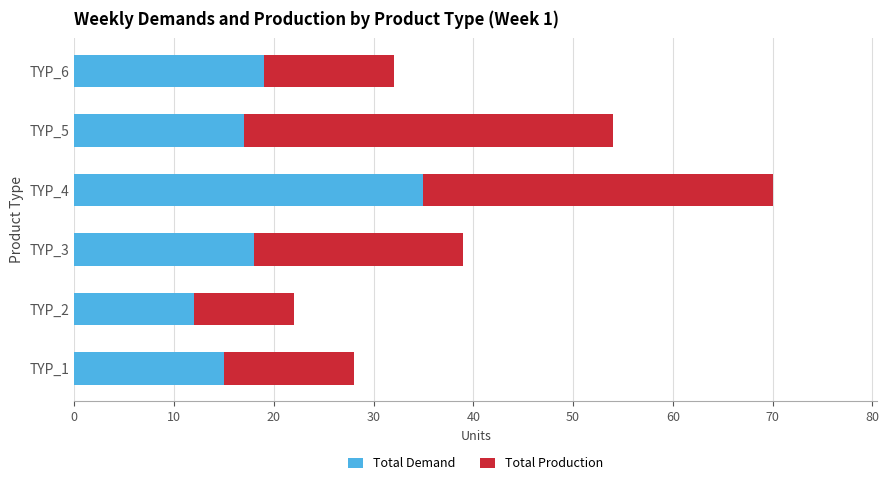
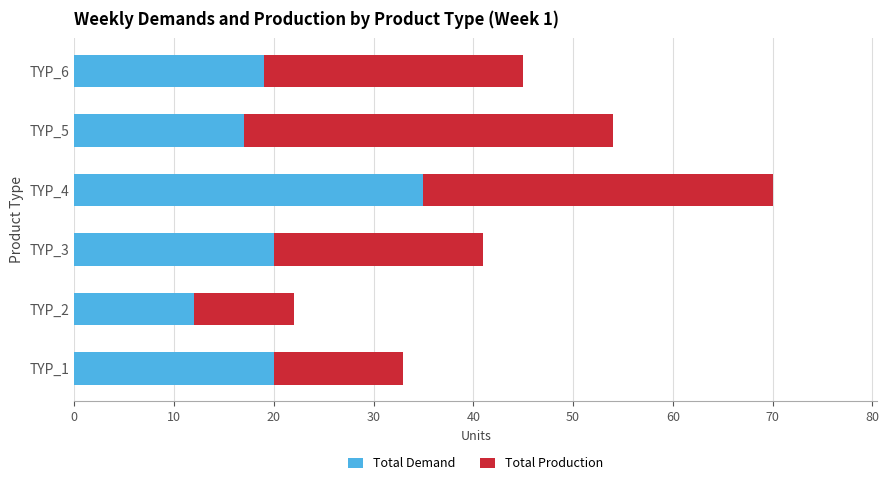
Total Production, TYP_6: 13 -> 26
Total Demand, TYP_3: 18 -> 20
Total Demand, TYP_1: 15 -> 20
